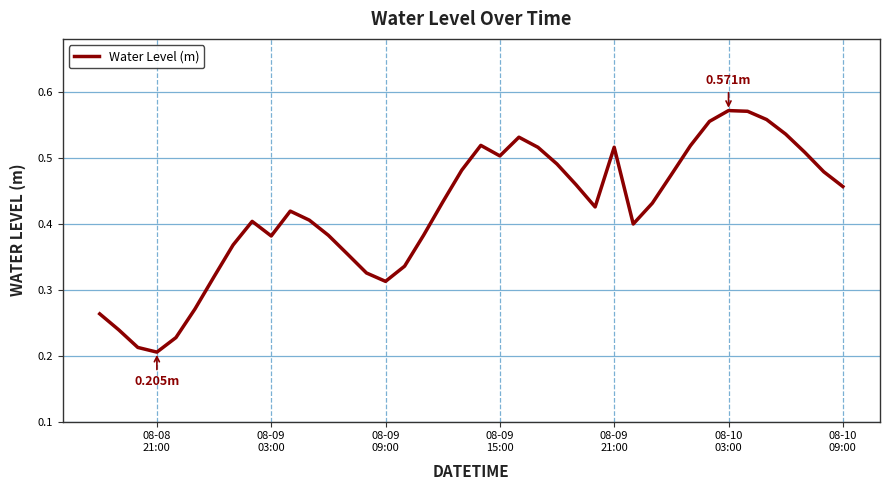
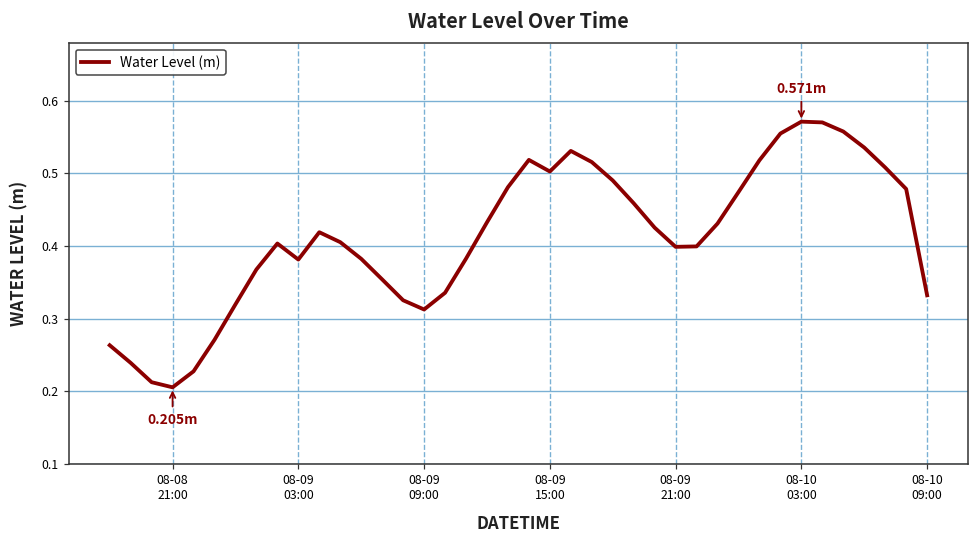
08-09 21:00: 0.52 -> 0.40
08-10 09:00: 0.46 -> 0.33
